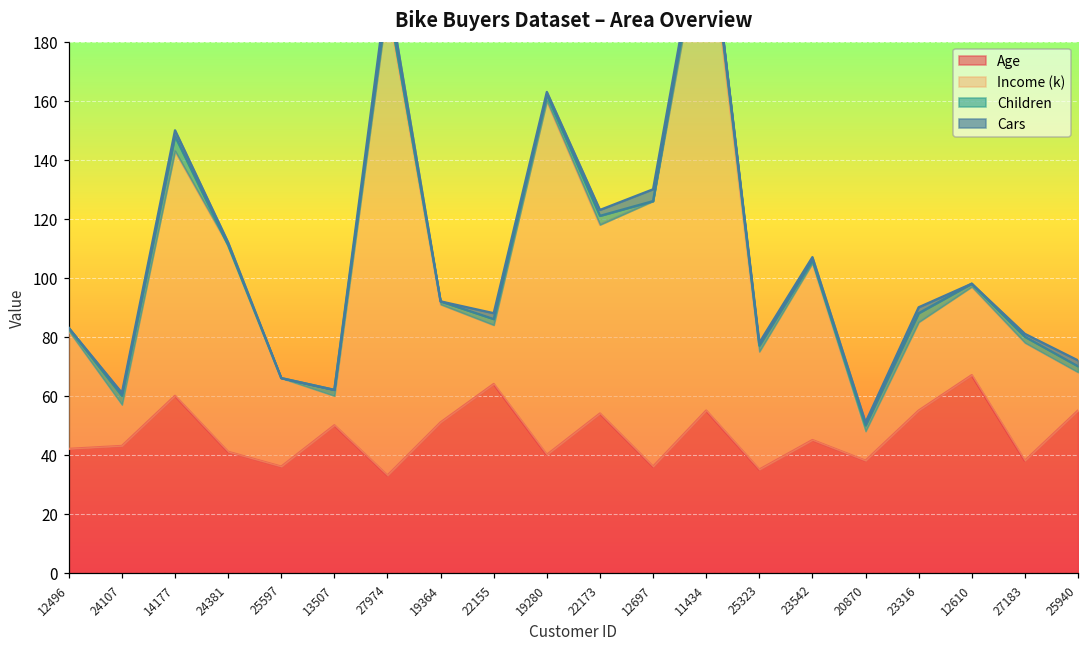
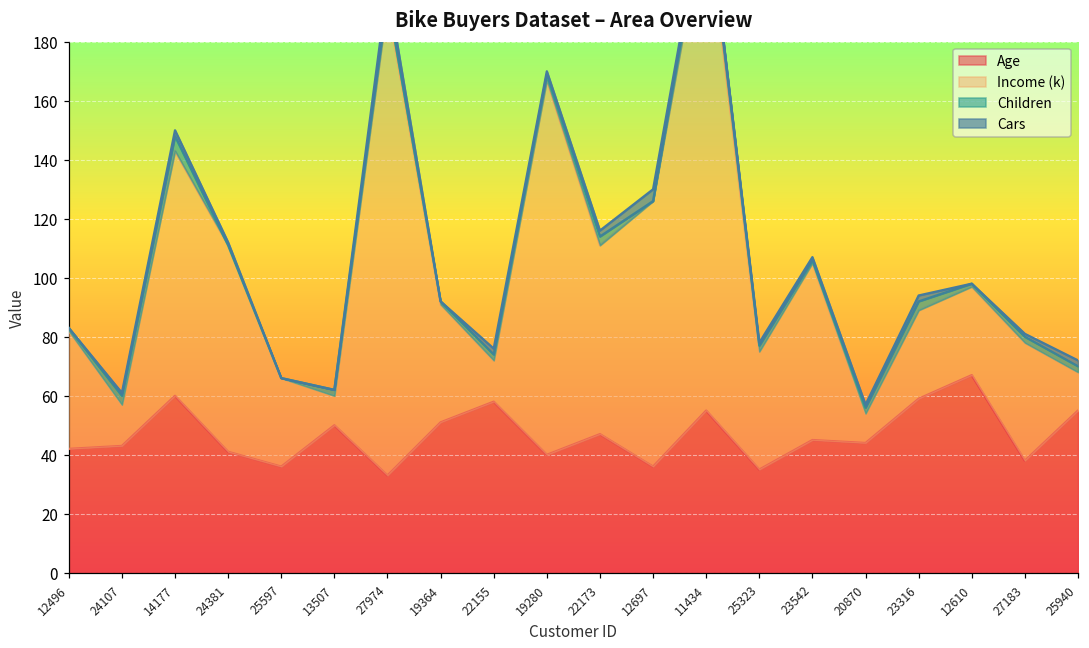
Age, 22155: 64 -> 58
Income (k), 22155: 20 -> 14
Income (k), 19280: 120 -> 127
Age, 22173: 54 -> 47
Age, 20870: 38 -> 44
Age, 23316: 55 -> 59
